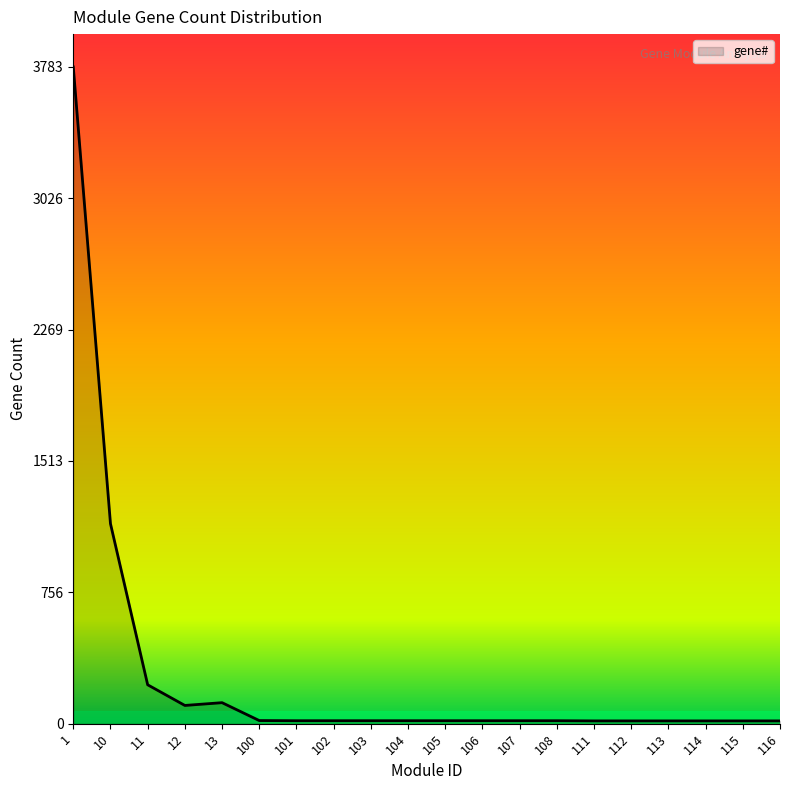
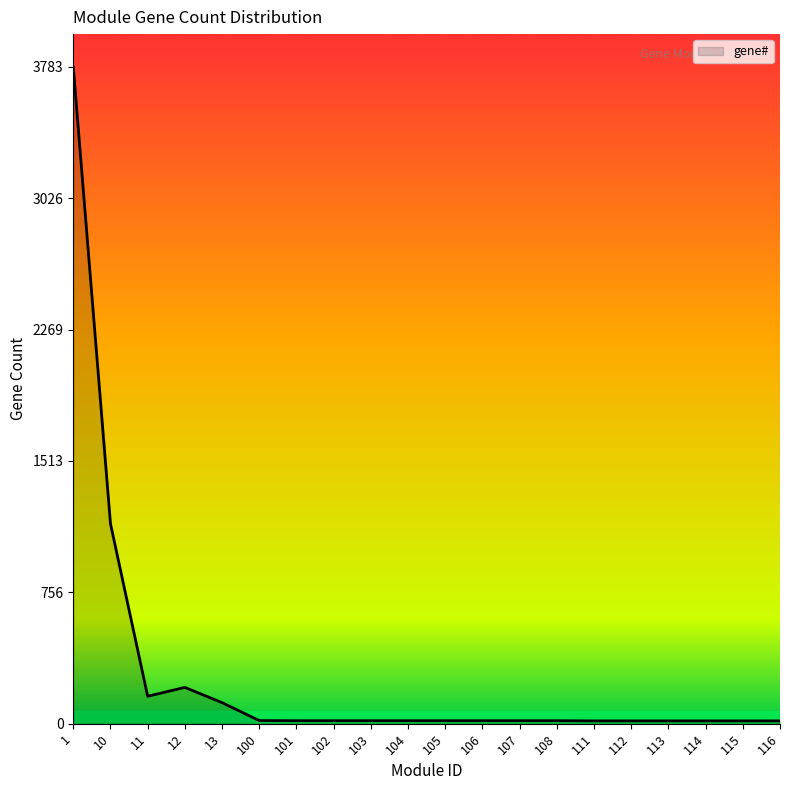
11: 220 -> 160
12: 110 -> 210
